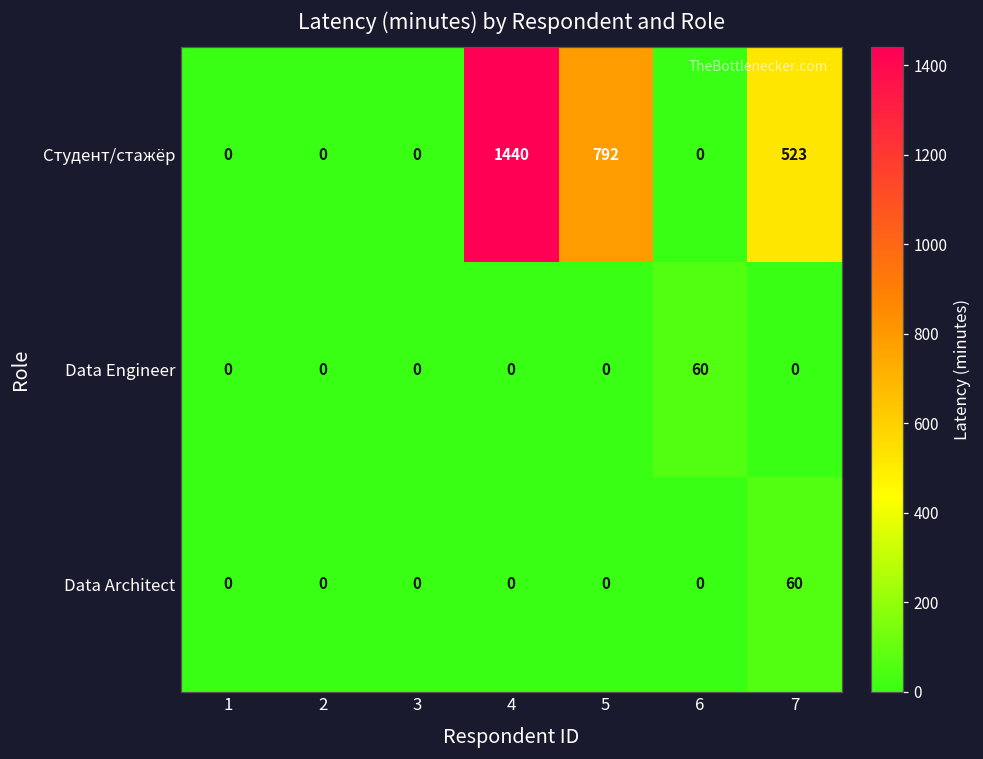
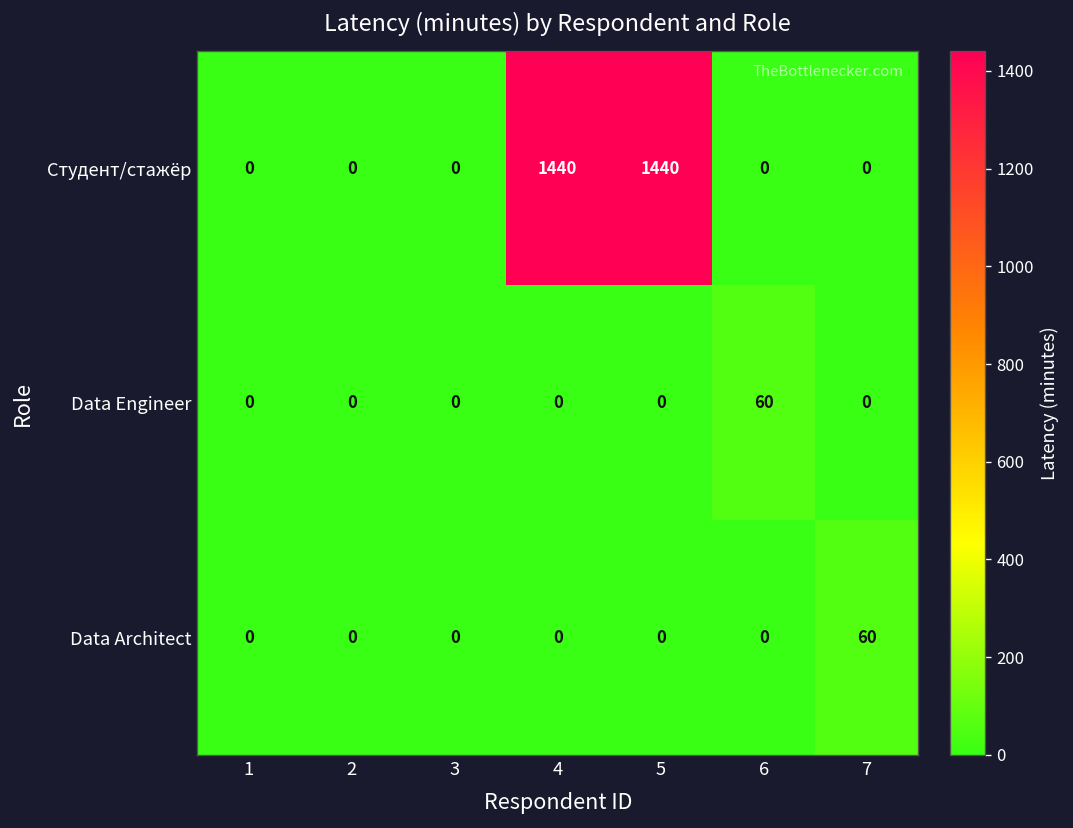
Студент/стажёр, 5: 792 -> 1440
Студент/стажёр, 7: 523 -> 0
